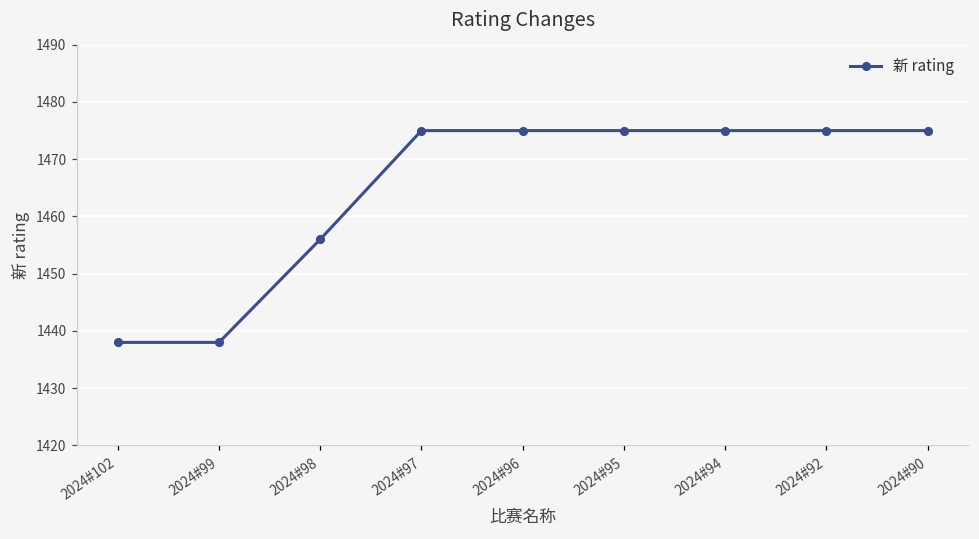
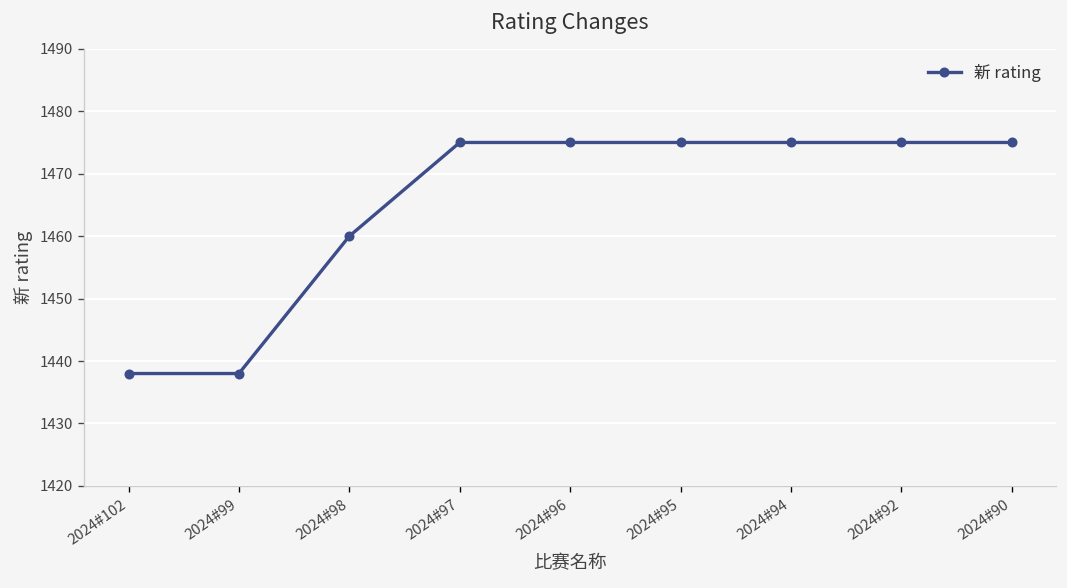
2024#98: 1456 -> 1460
